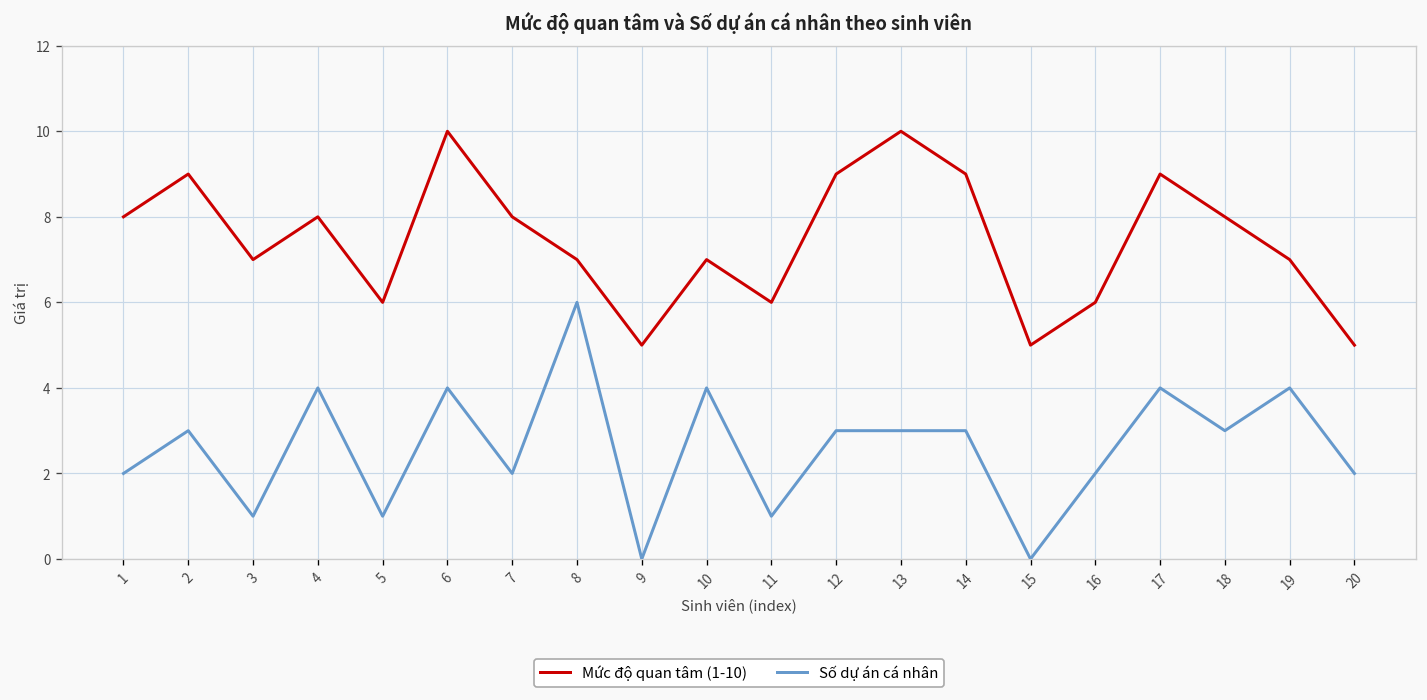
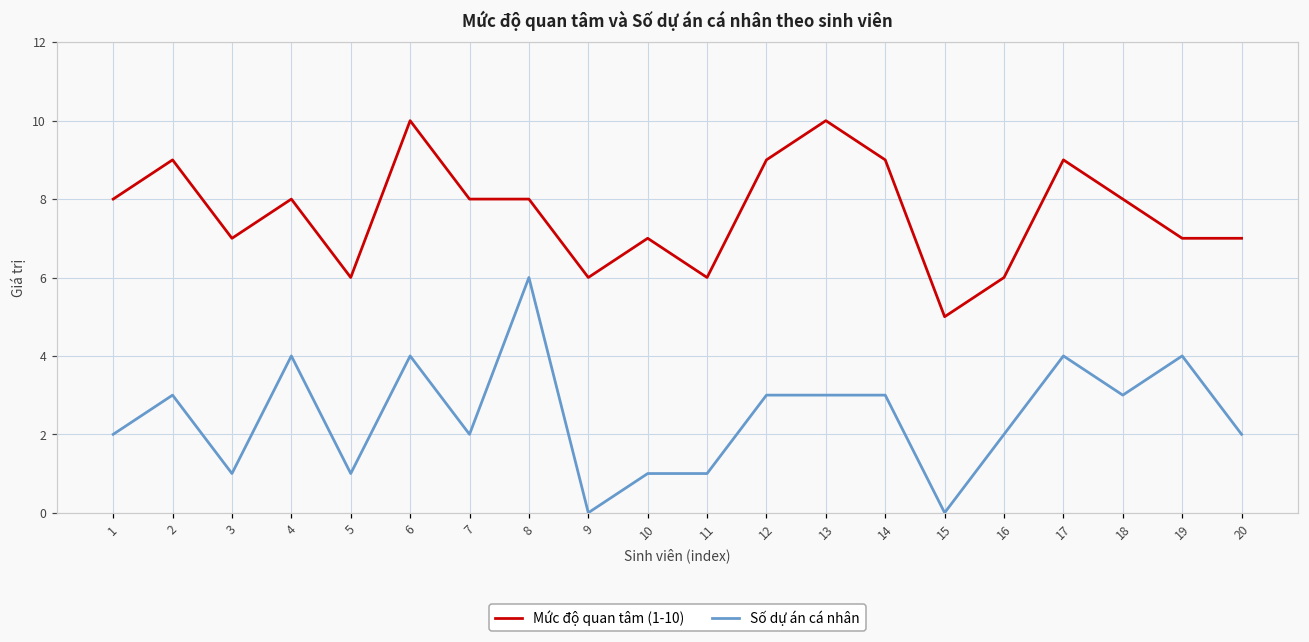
Mức độ quan tâm (1-10), 8: 7 -> 8
Mức độ quan tâm (1-10), 9: 5 -> 6
Số dự án cá nhân, 10: 4 -> 1
Mức độ quan tâm (1-10), 20: 5 -> 7
